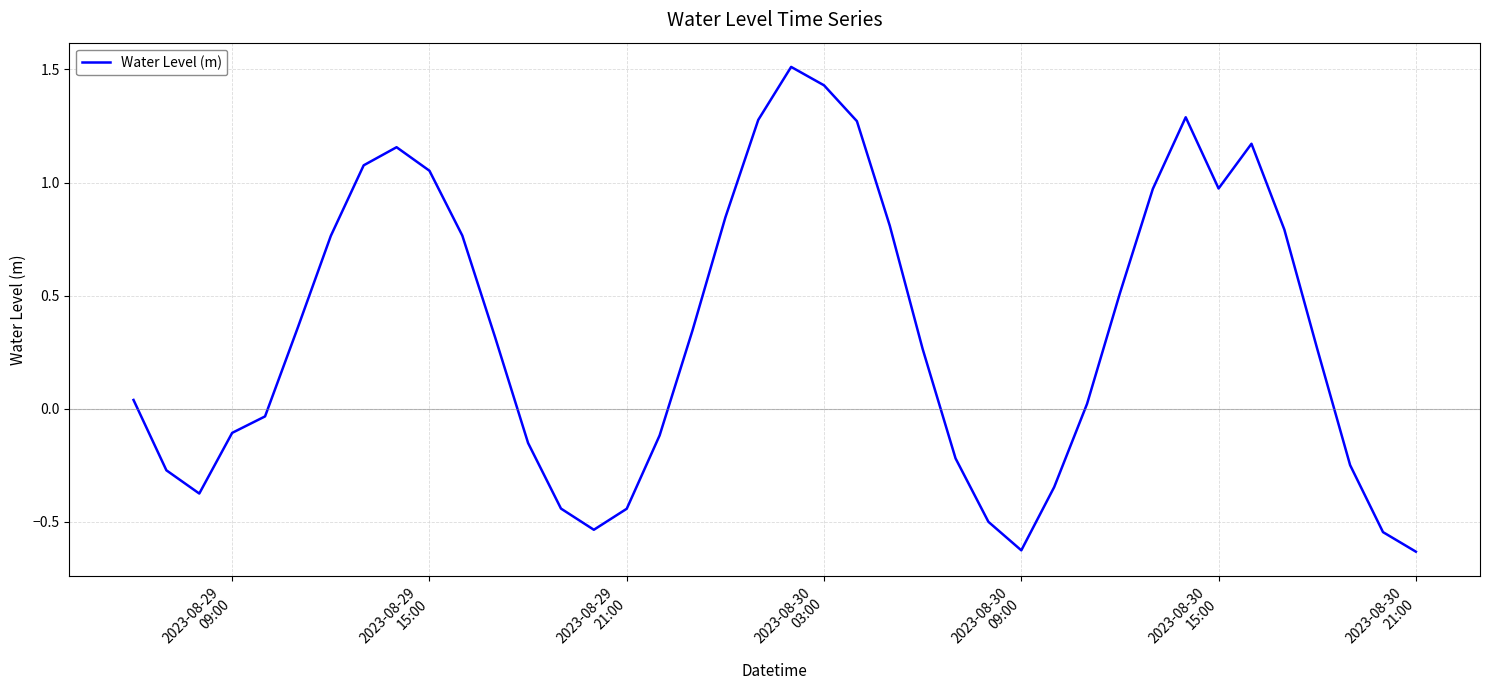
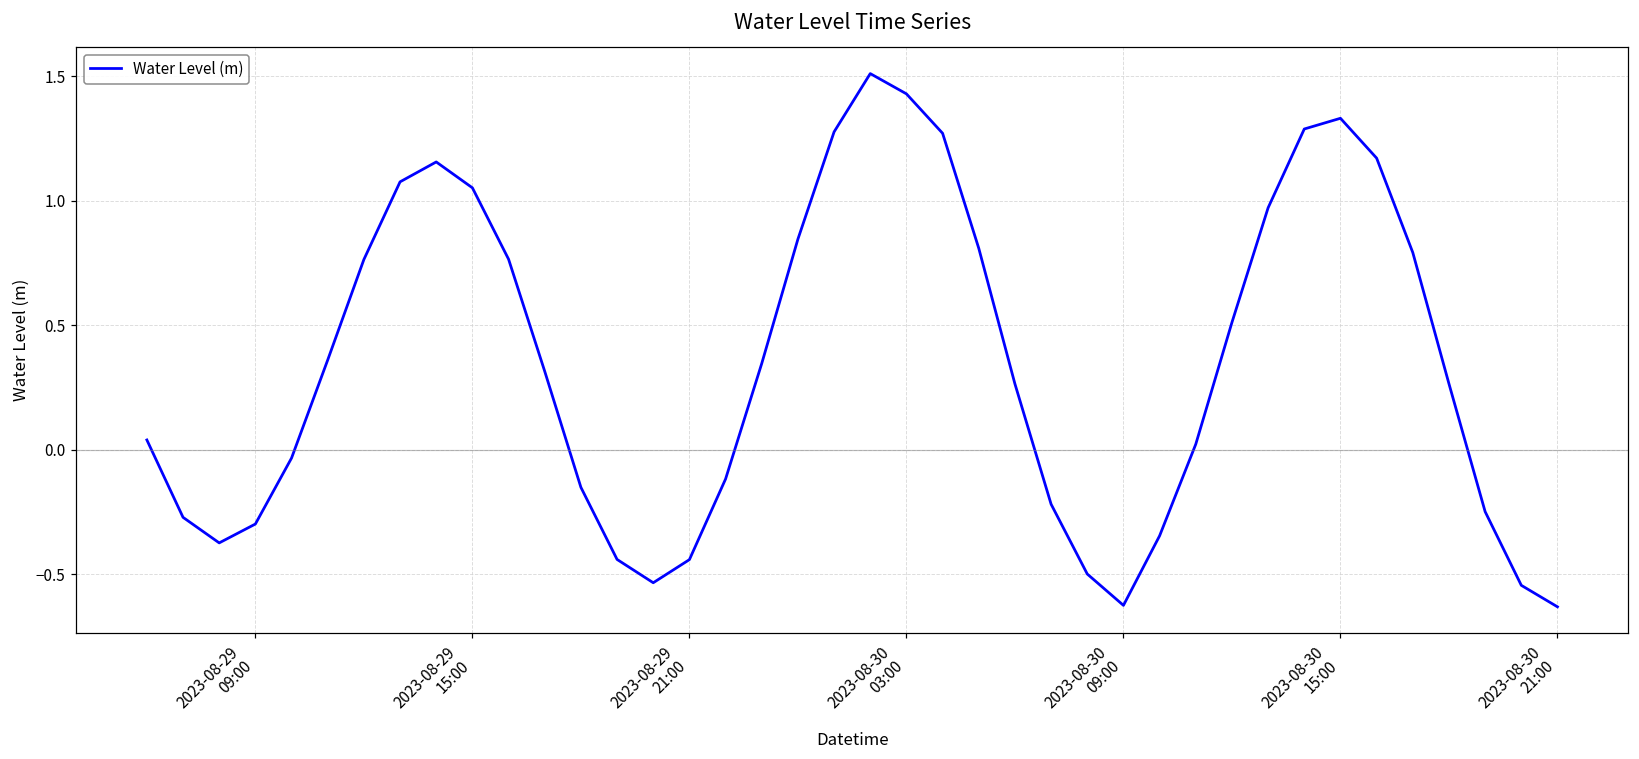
2023-08-29 09:00: -0.11 -> -0.30
2023-08-30 15:00: 0.97 -> 1.33
